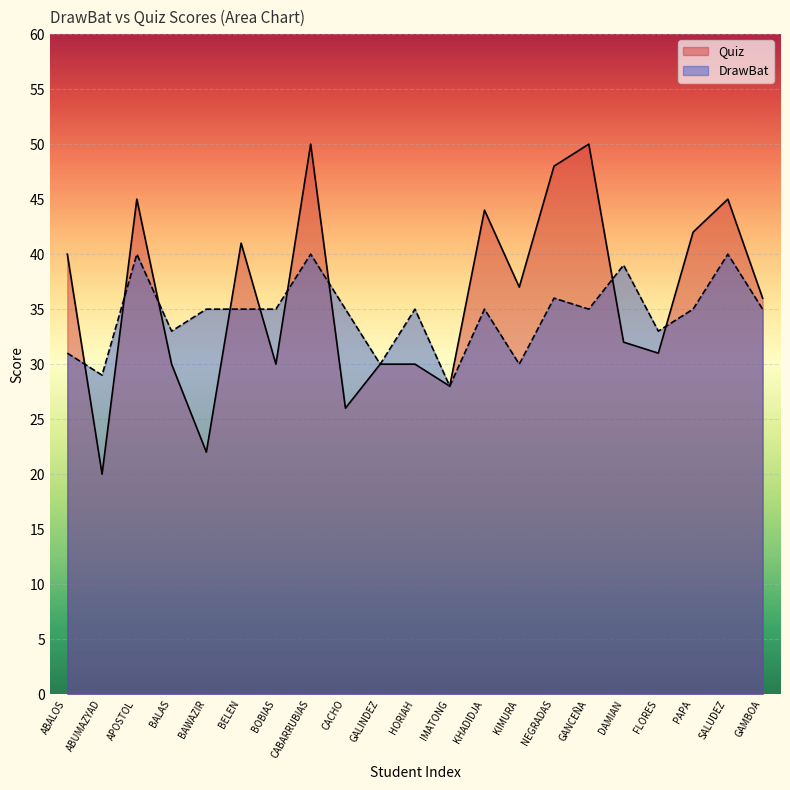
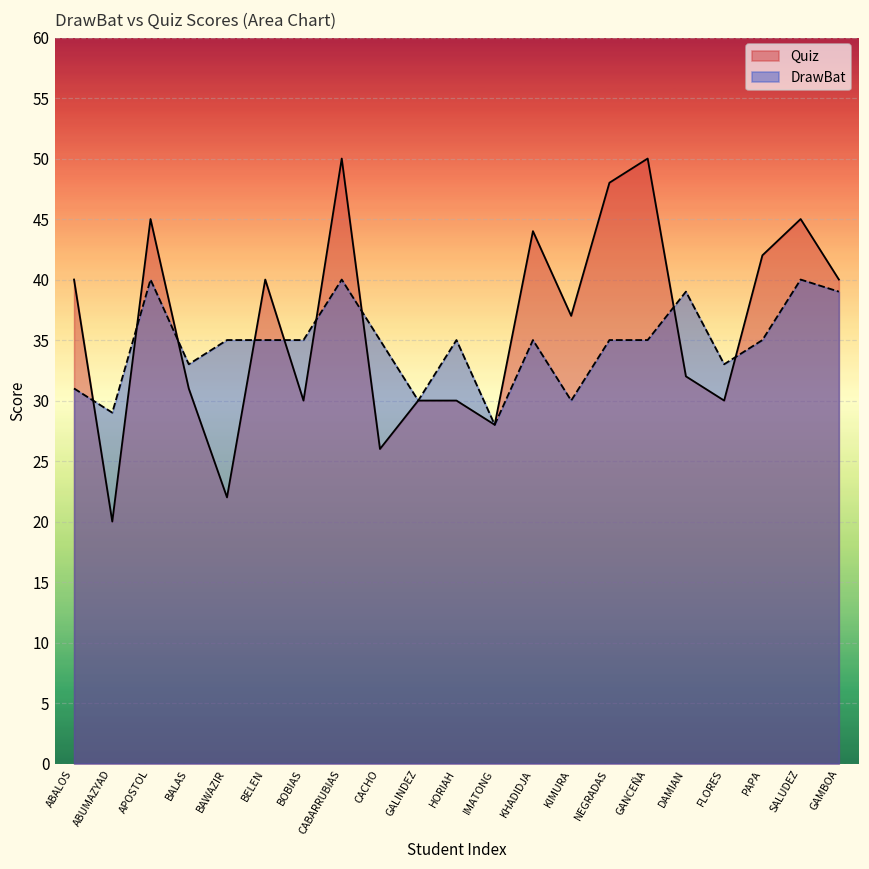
Quiz, BALAS: 30 -> 31
Quiz, BELEN: 41 -> 40
DrawBat, NEGRADAS: 36 -> 35
Quiz, FLORES: 31 -> 30
Quiz, GAMBOA: 36 -> 40
DrawBat, GAMBOA: 35 -> 39
